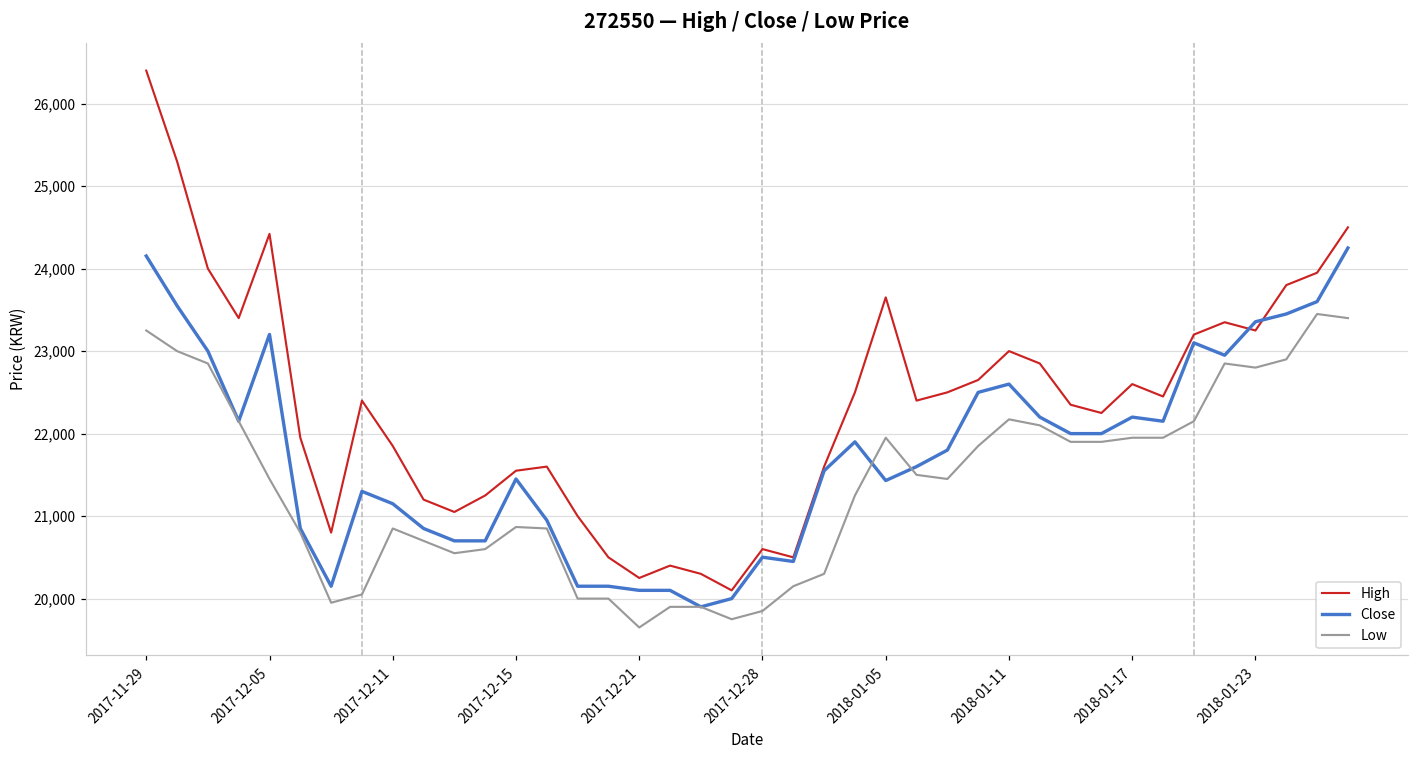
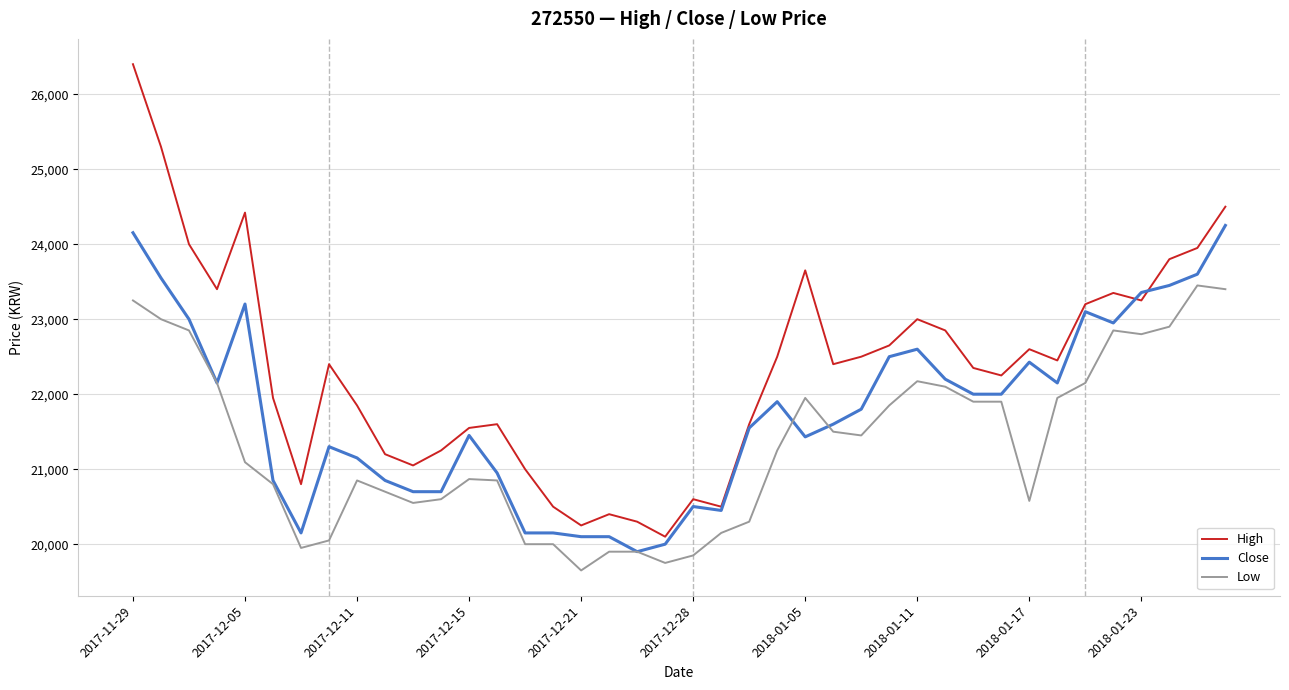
Low, 2017-12-05: 21,500 -> 21,100
Close, 2018-01-17: 22,200 -> 22,400
Low, 2018-01-17: 22,000 -> 20,600
